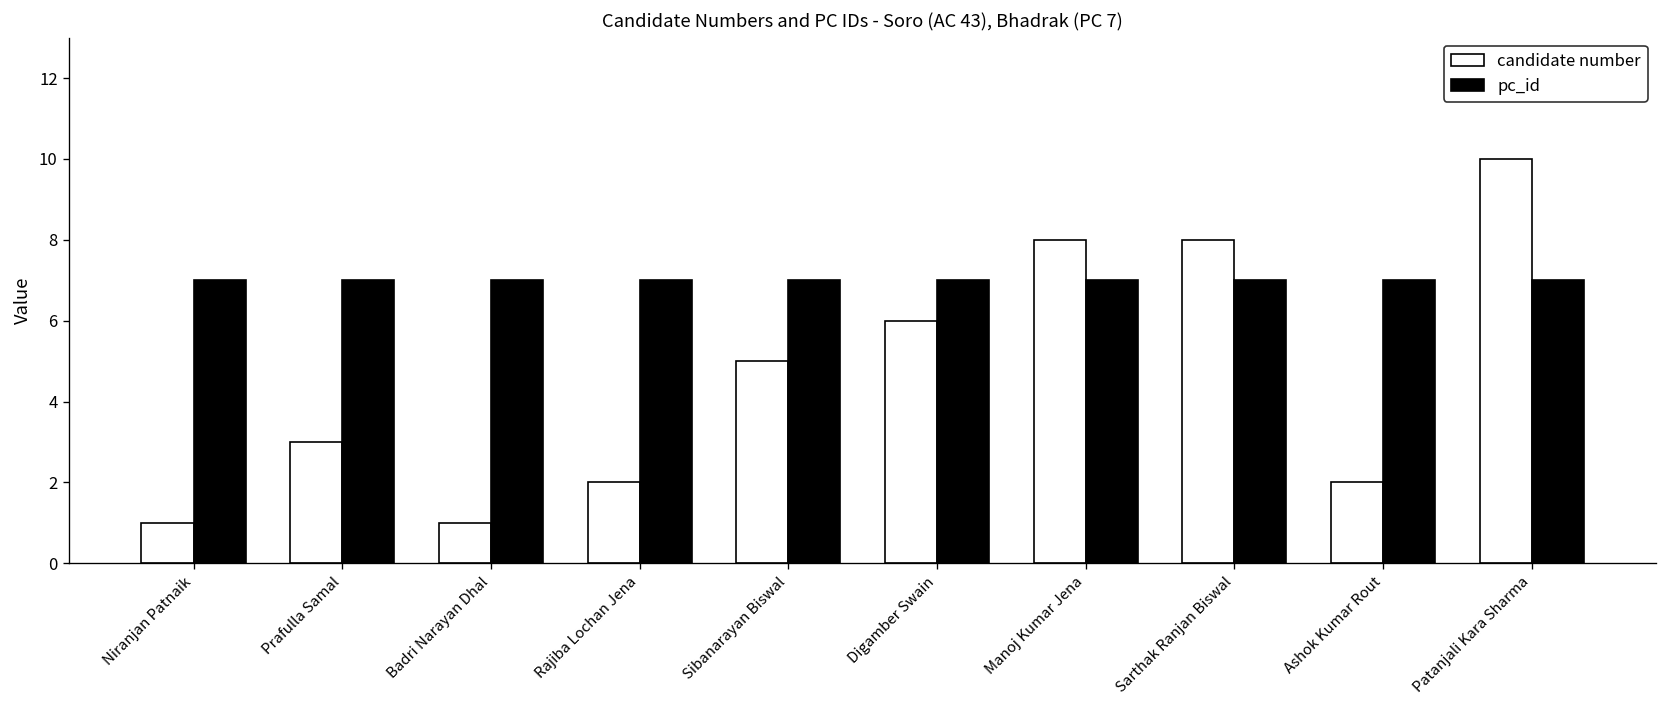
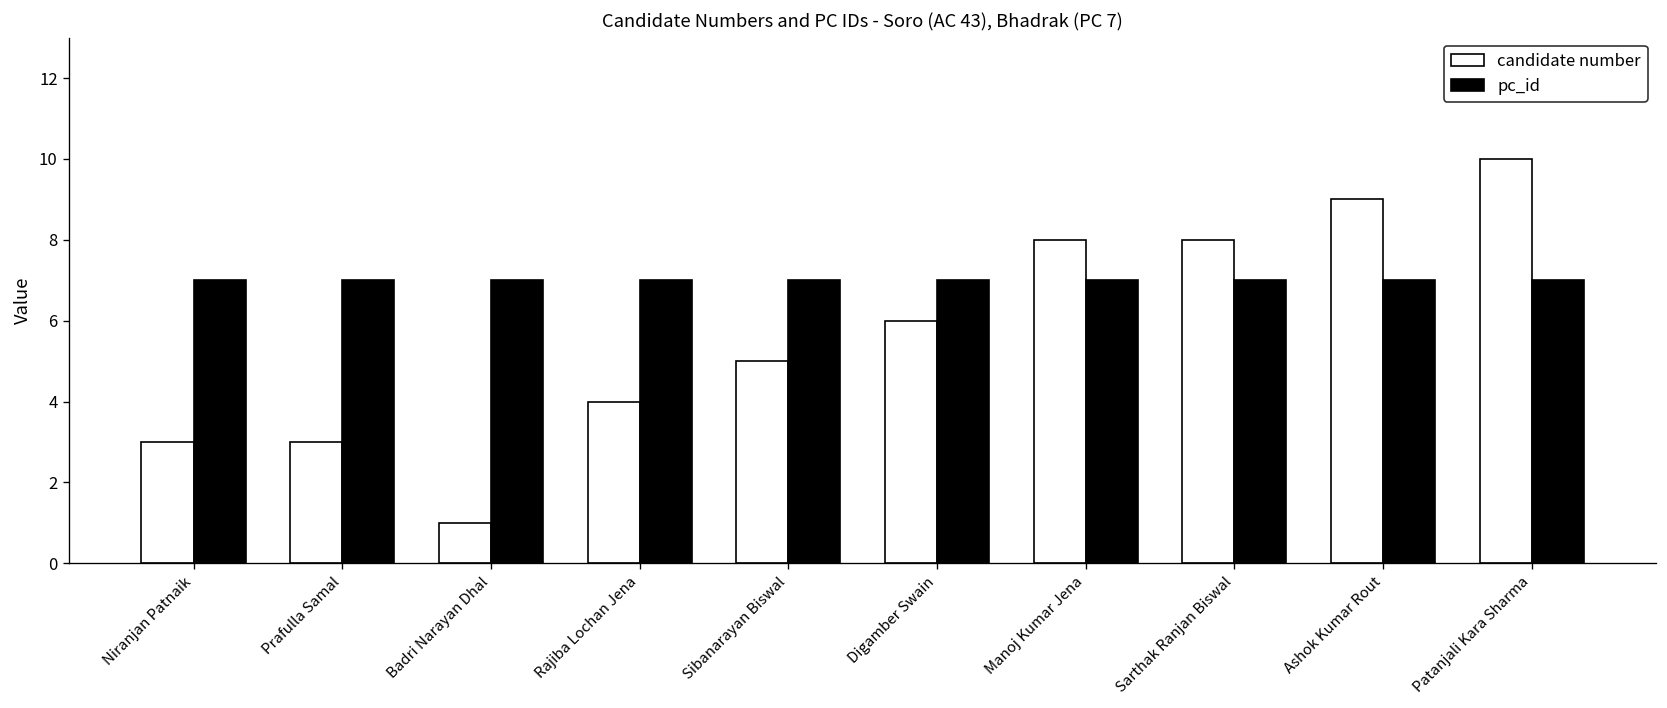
candidate number, Niranjan Patnaik: 1 -> 3
candidate number, Rajiba Lochan Jena: 2 -> 4
candidate number, Ashok Kumar Rout: 2 -> 9
